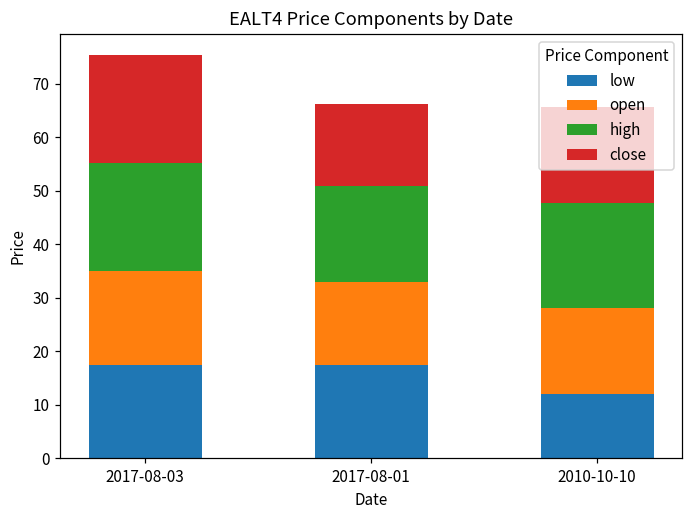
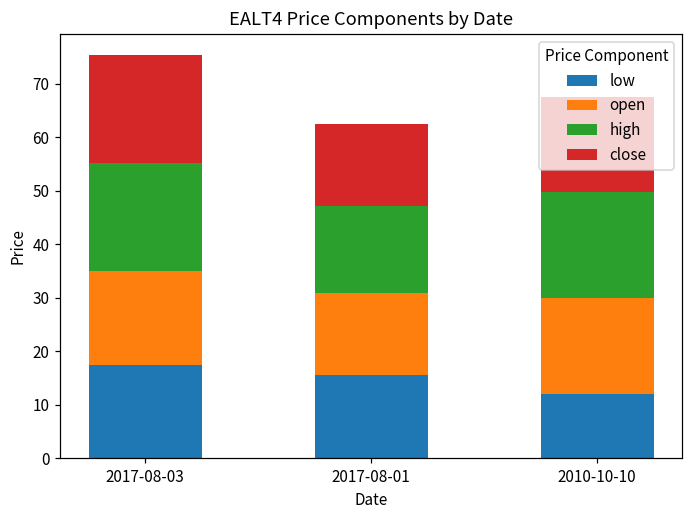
low, 2017-08-01: 18 -> 16
high, 2017-08-01: 18 -> 16
open, 2010-10-10: 16 -> 18
